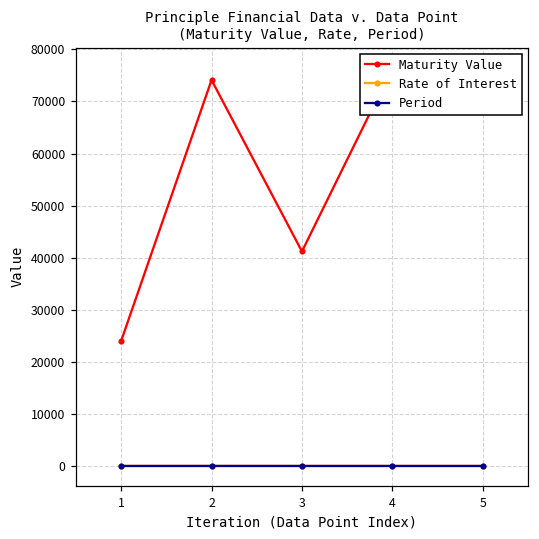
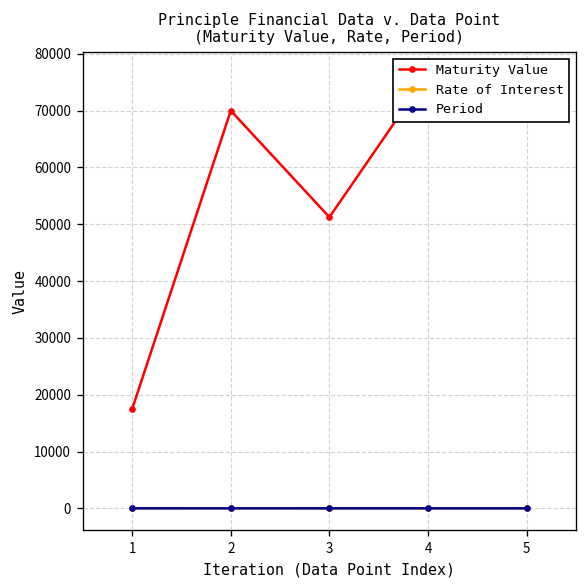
Maturity Value, 1: 24000 -> 17000
Maturity Value, 2: 74000 -> 70000
Maturity Value, 3: 41000 -> 51000
